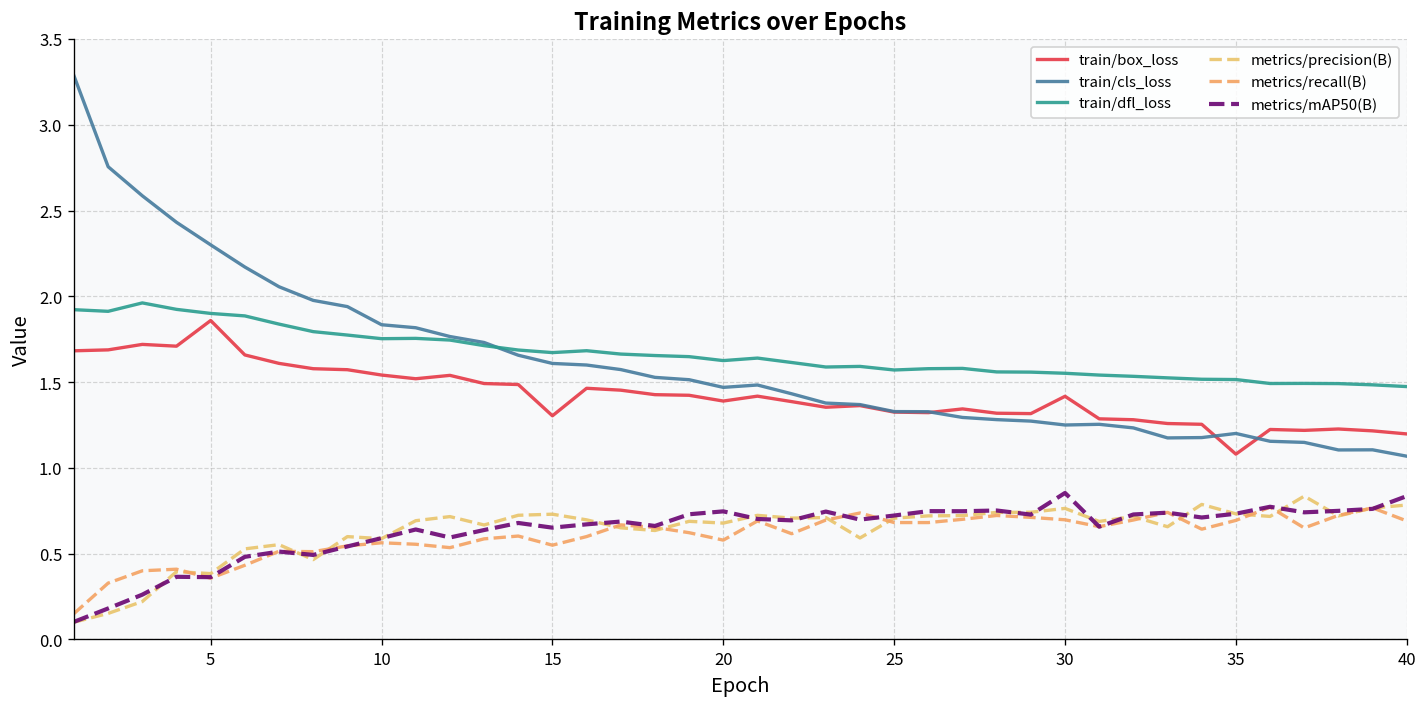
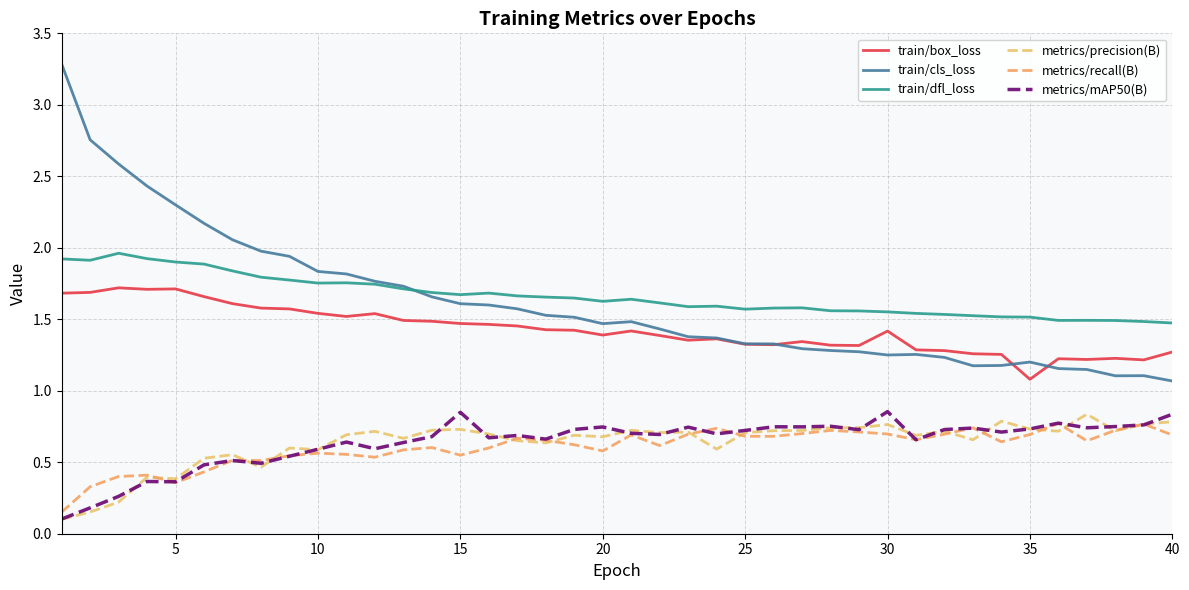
train/box_loss, 5: 1.86 -> 1.71
train/box_loss, 15: 1.30 -> 1.47
metrics/mAP50(B), 15: 0.65 -> 0.85
train/box_loss, 40: 1.20 -> 1.27
